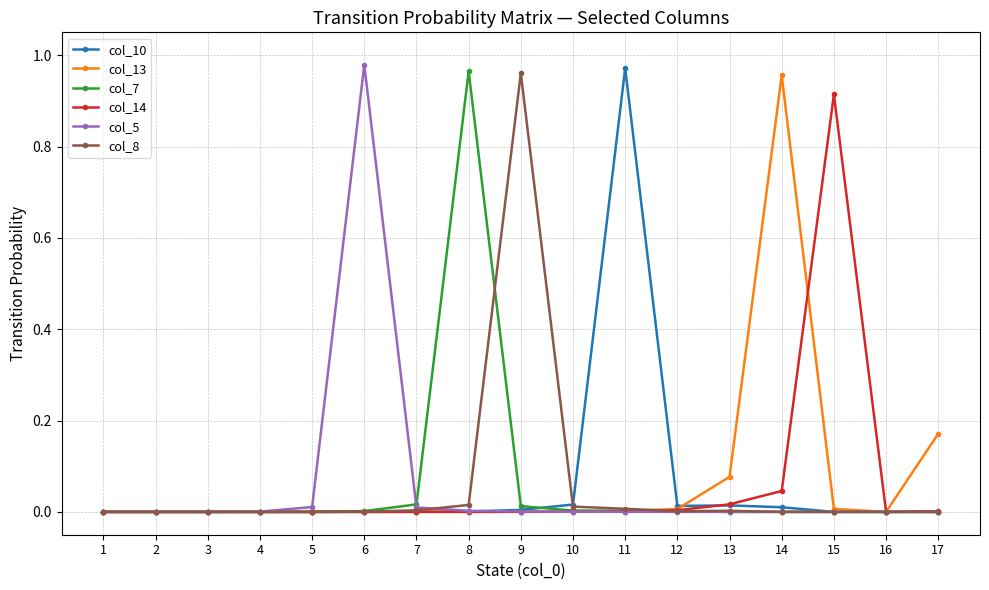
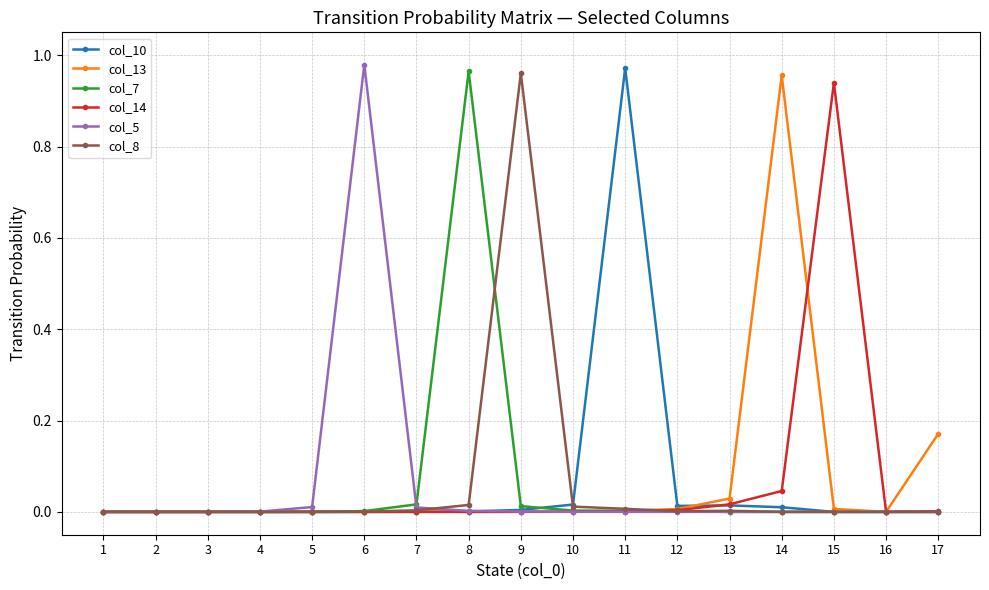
col_13, 13: 0.08 -> 0.03
col_14, 15: 0.91 -> 0.94
